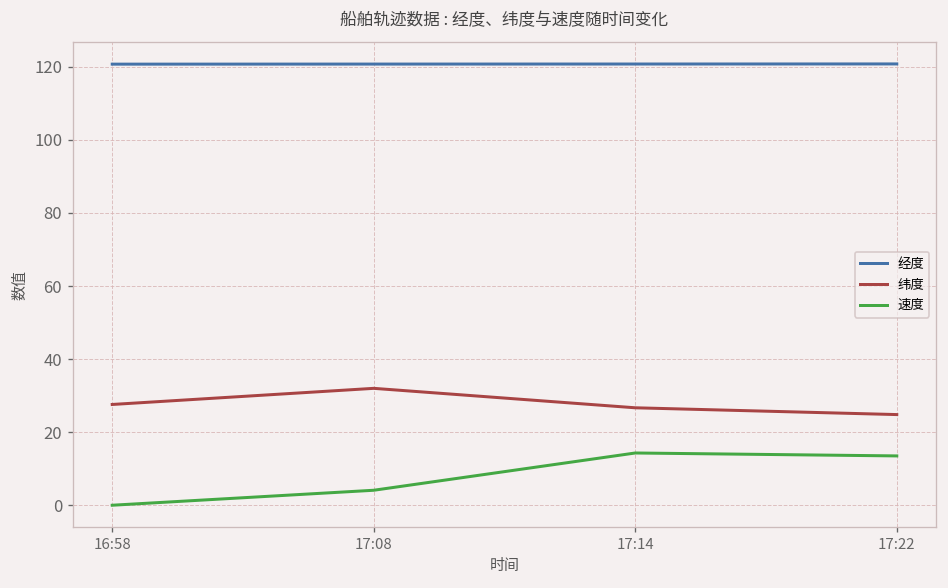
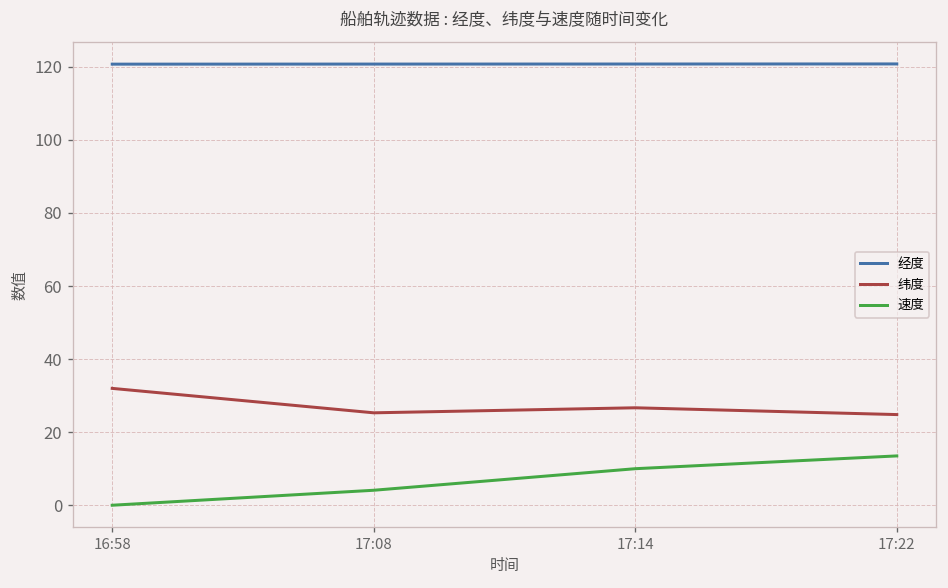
纬度, 16:58: 28 -> 32
纬度, 17:08: 32 -> 25
速度, 17:14: 14 -> 10
